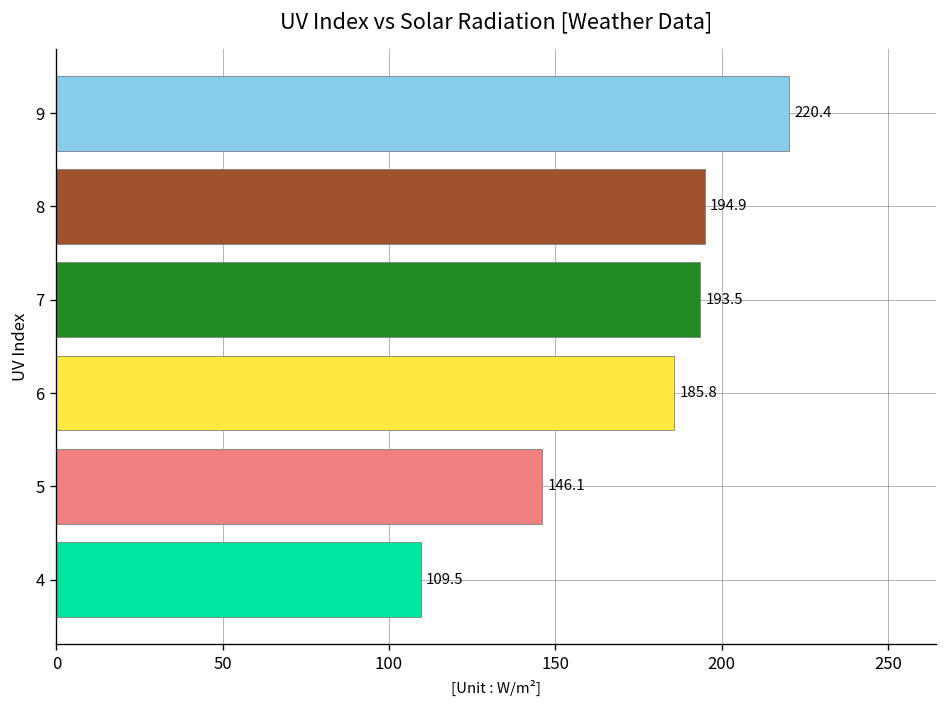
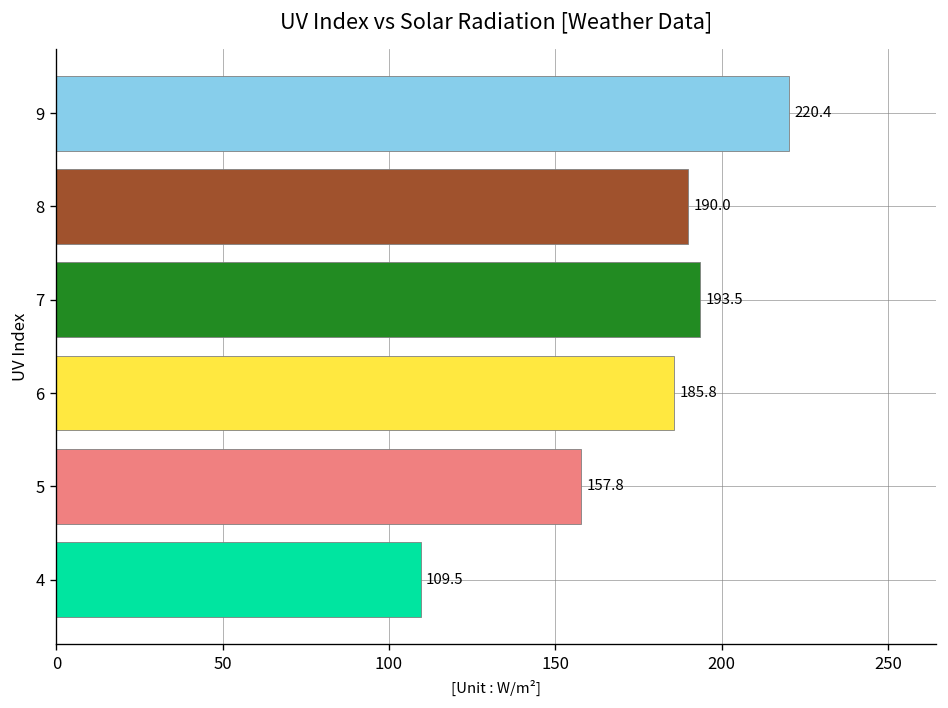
8: 194.9 -> 190.0
5: 146.1 -> 157.8
